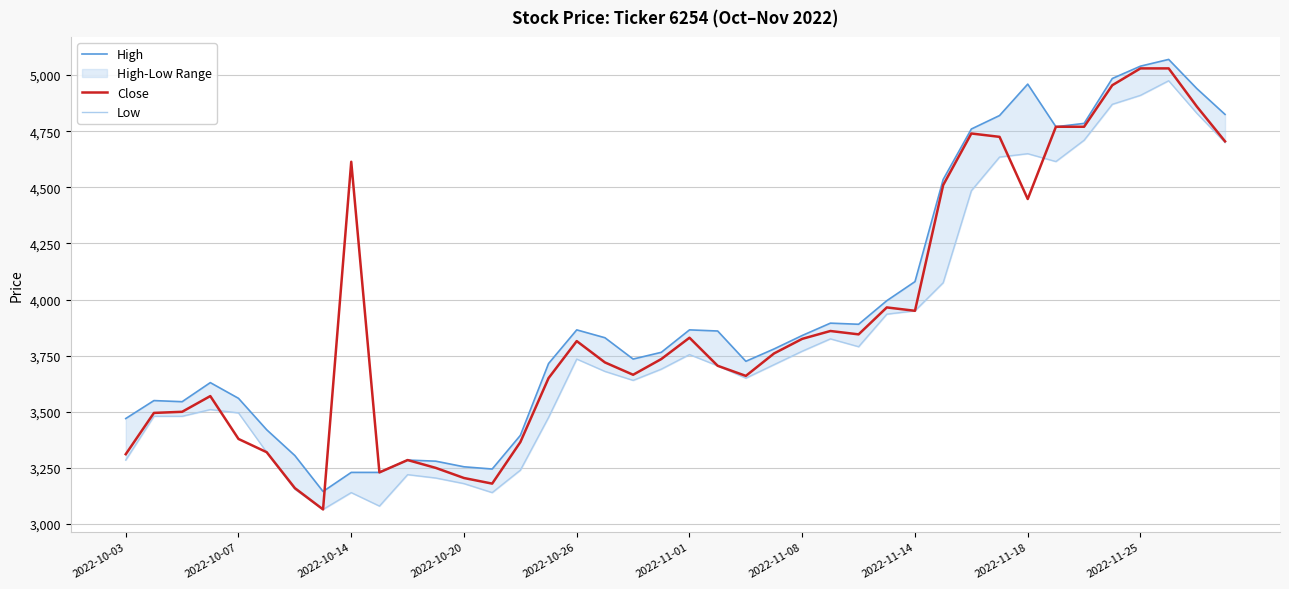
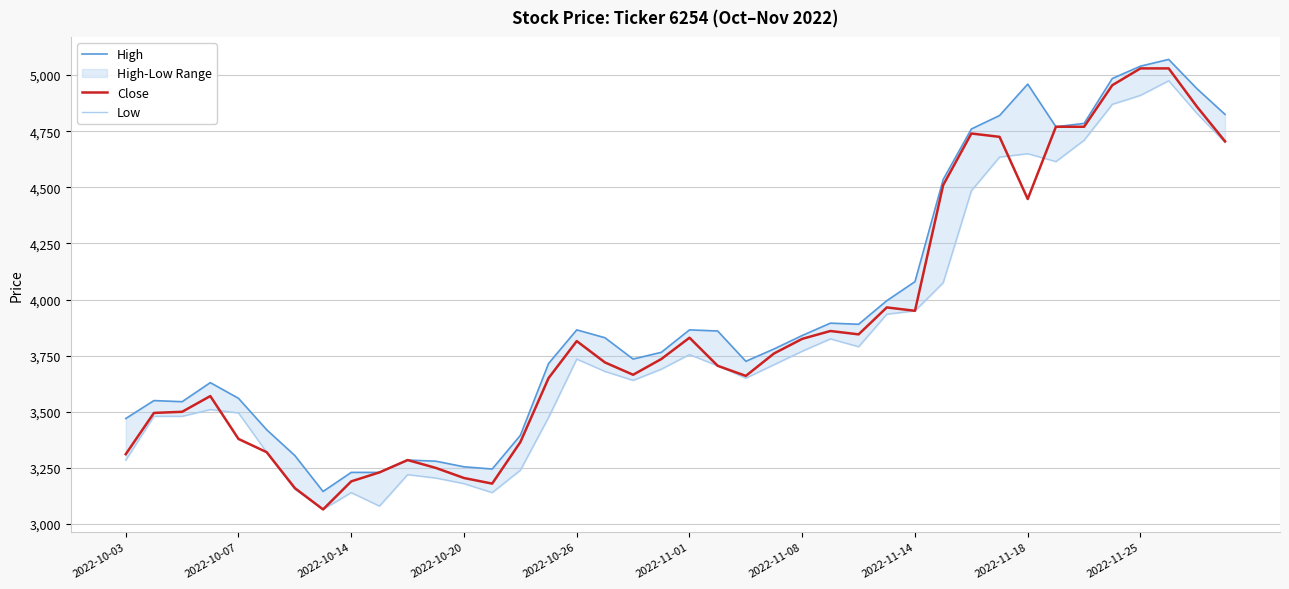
Close, 2022-10-14: 4,610 -> 3,190
